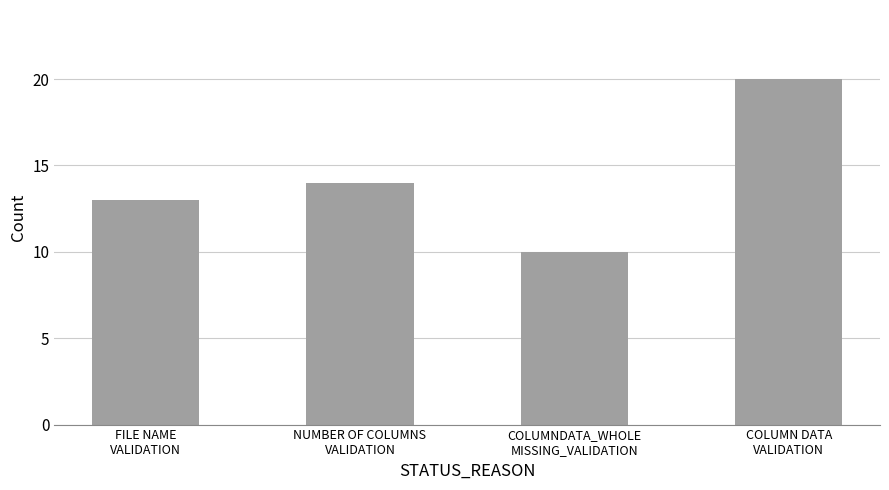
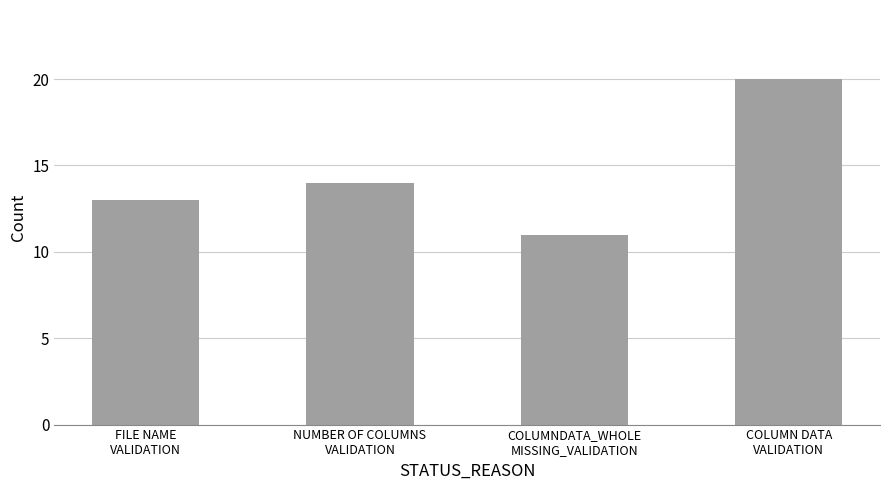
COLUMNDATA_WHOLE MISSING_VALIDATION: 10 -> 11
